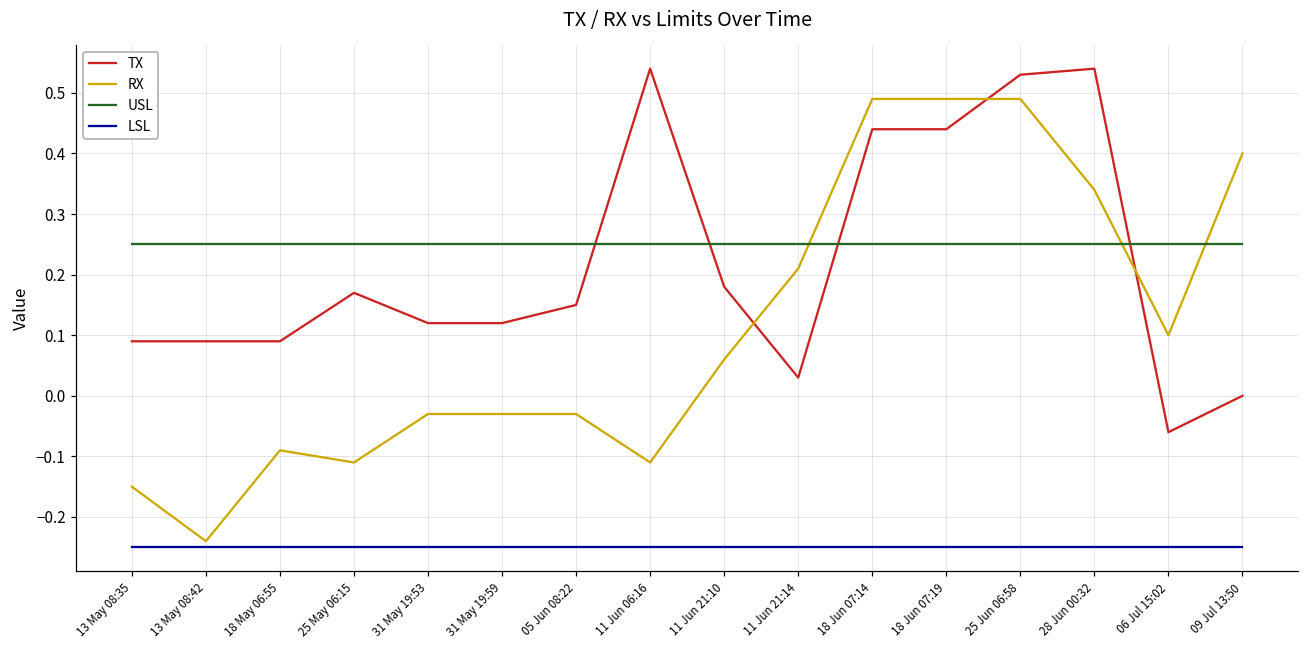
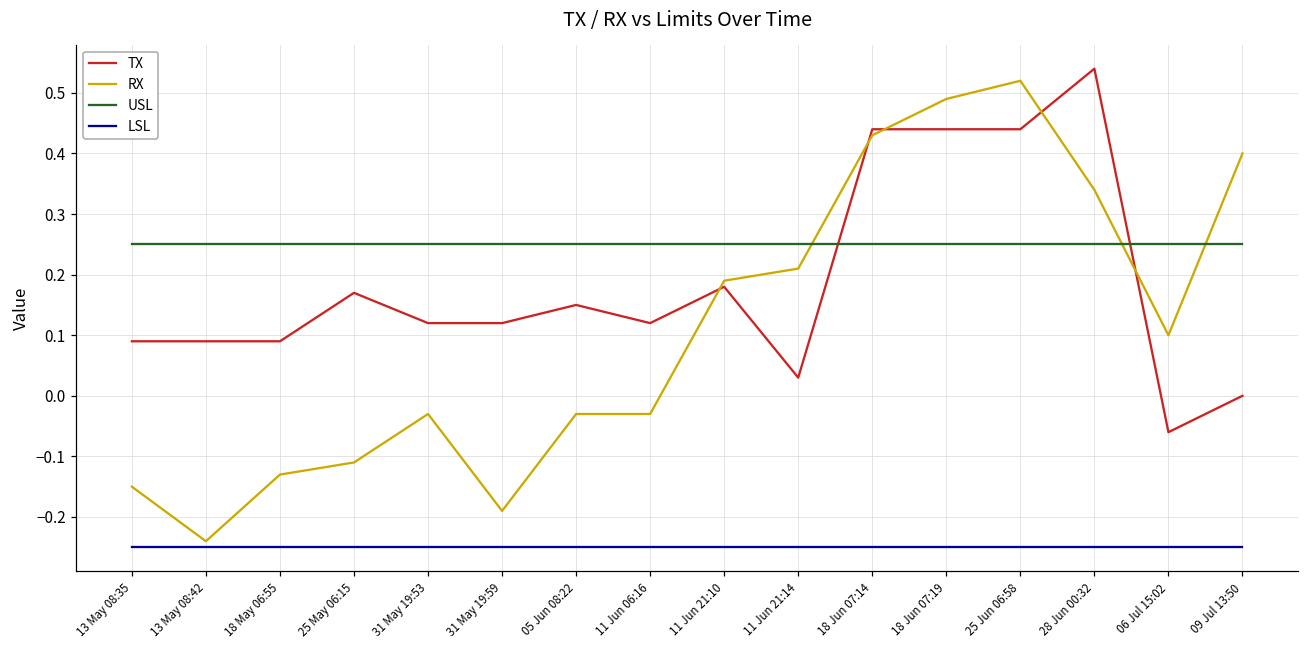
RX, 18 May 06:55: -0.09 -> -0.13
RX, 31 May 19:59: -0.03 -> -0.19
TX, 11 Jun 06:16: 0.54 -> 0.12
RX, 11 Jun 06:16: -0.11 -> -0.03
RX, 11 Jun 21:10: 0.06 -> 0.19
RX, 18 Jun 07:14: 0.49 -> 0.43
TX, 25 Jun 06:58: 0.53 -> 0.44
RX, 25 Jun 06:58: 0.49 -> 0.52
